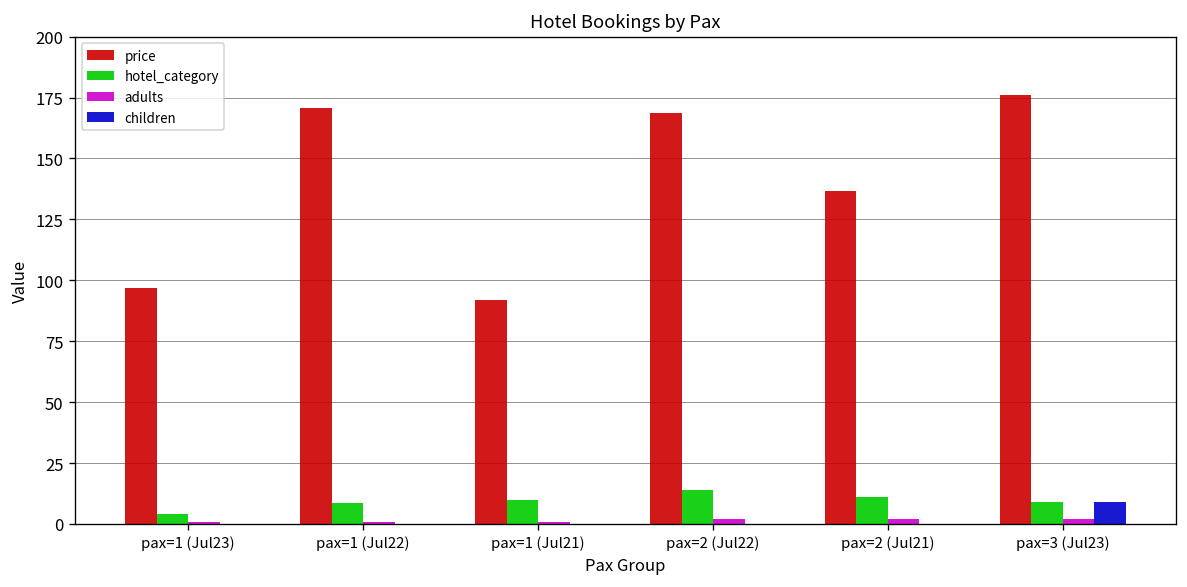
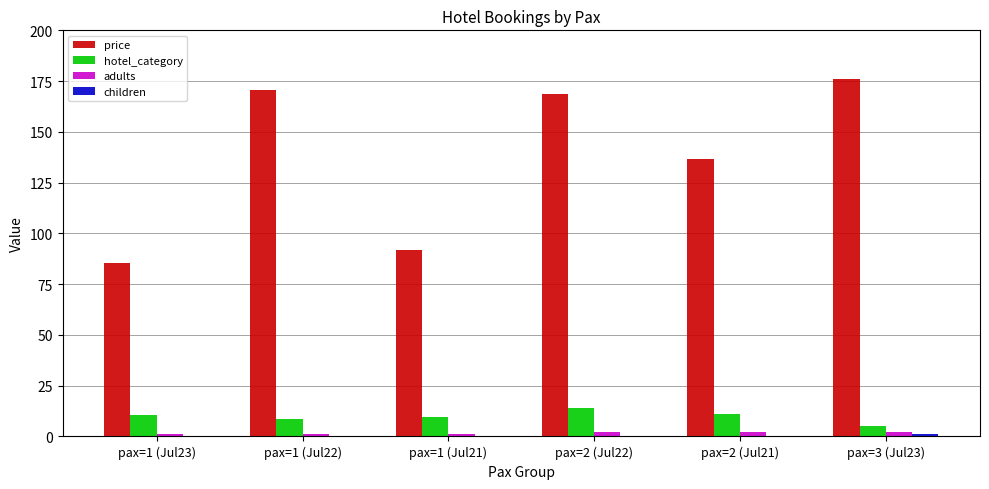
price, pax=1 (Jul23): 97 -> 86
hotel_category, pax=1 (Jul23): 4 -> 11
hotel_category, pax=3 (Jul23): 9 -> 5
children, pax=3 (Jul23): 9 -> 1
